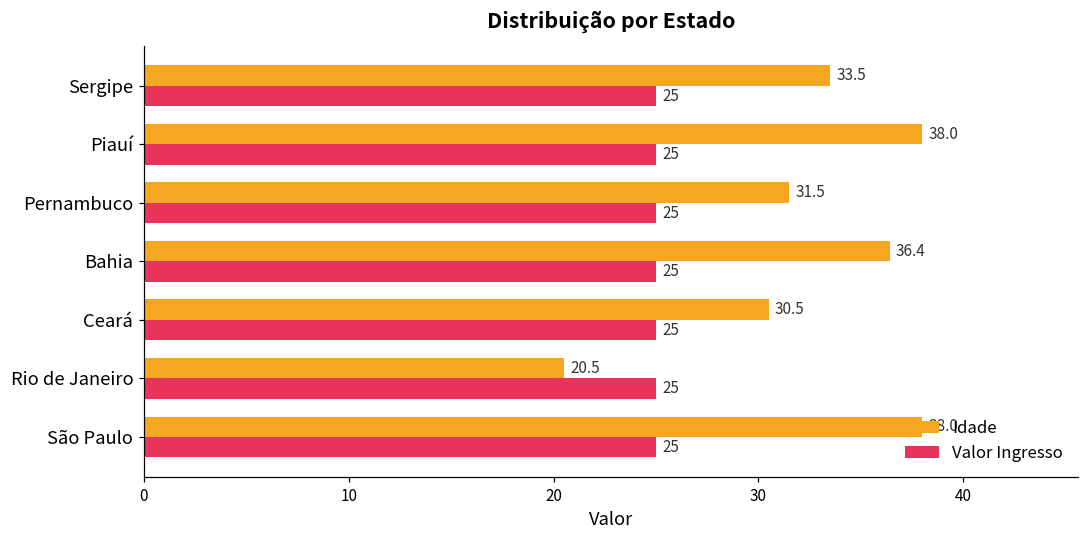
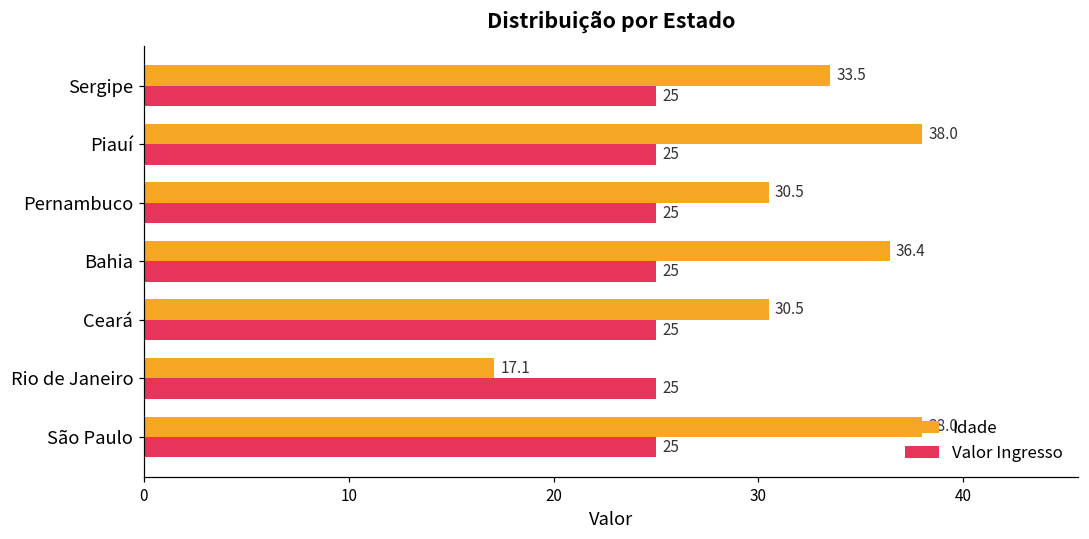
Idade, Pernambuco: 31.5 -> 30.5
Idade, Rio de Janeiro: 20.5 -> 17.1
